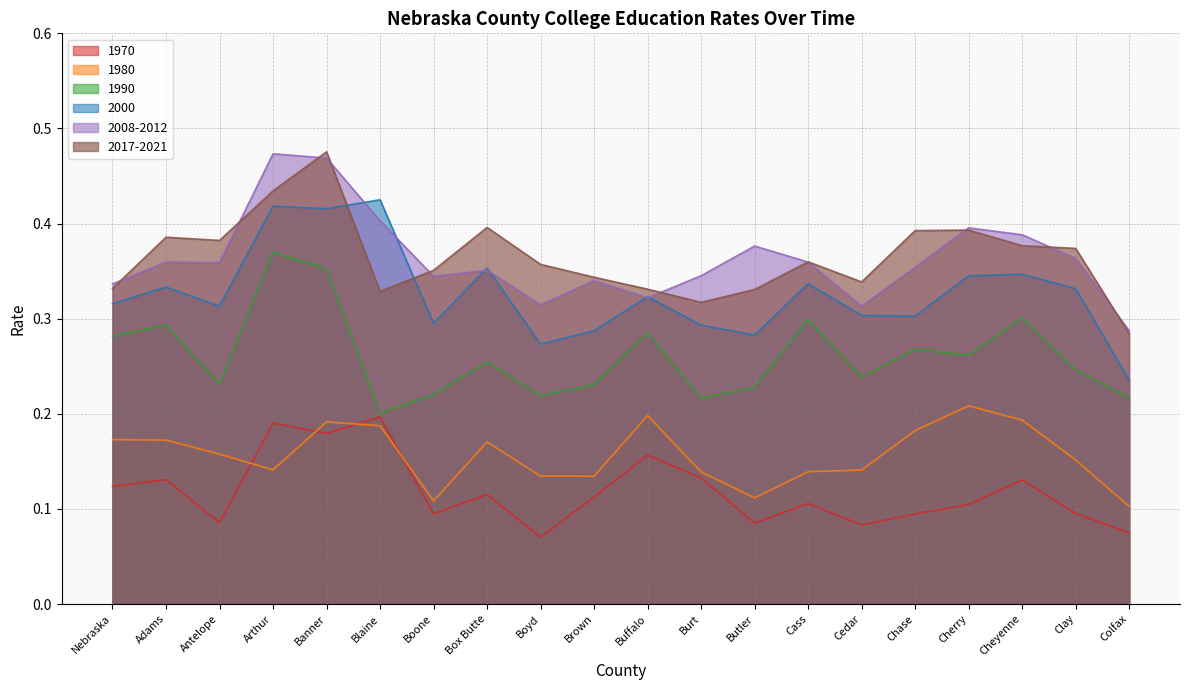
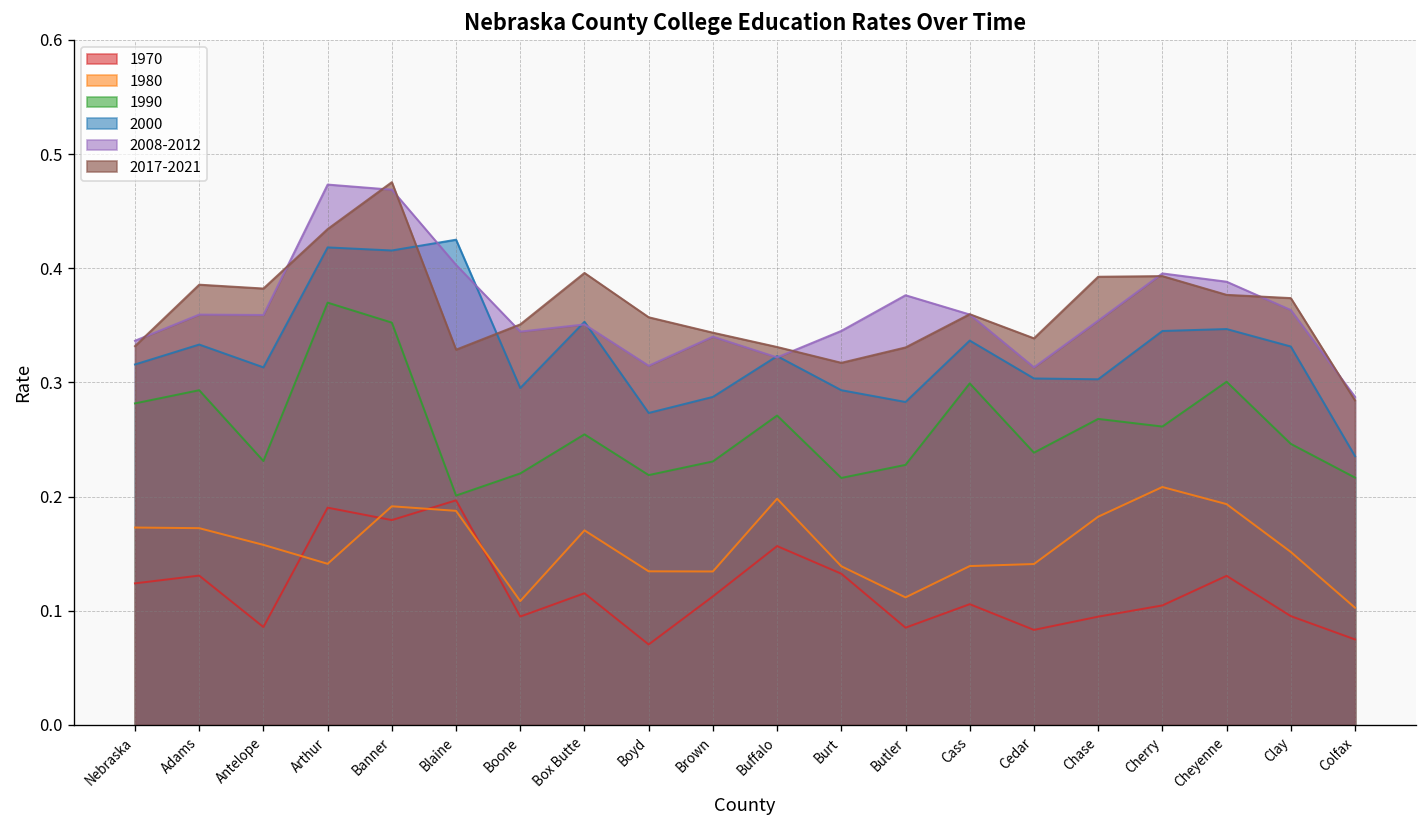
1990, Buffalo: 0.29 -> 0.27
